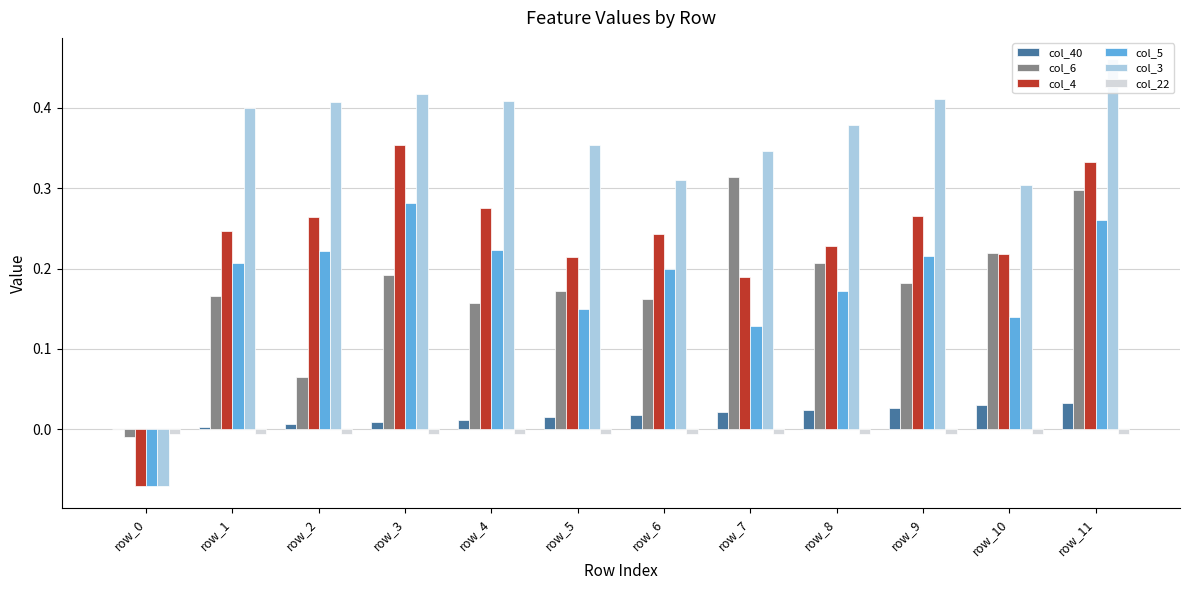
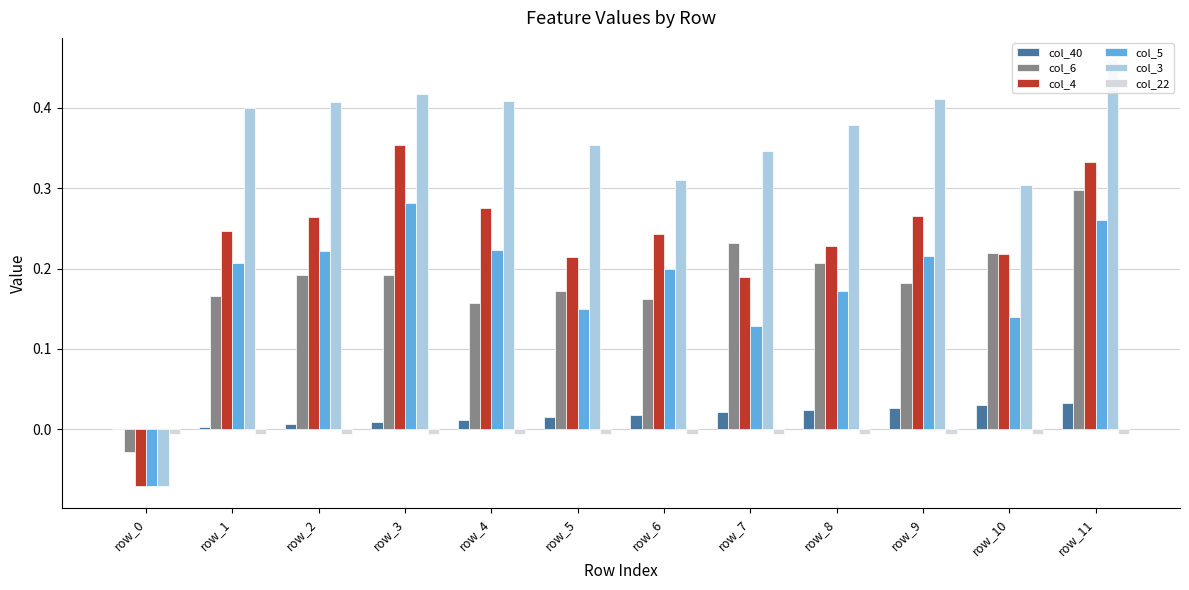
col_6, row_0: -0.01 -> -0.03
col_6, row_2: 0.07 -> 0.19
col_6, row_7: 0.31 -> 0.23
